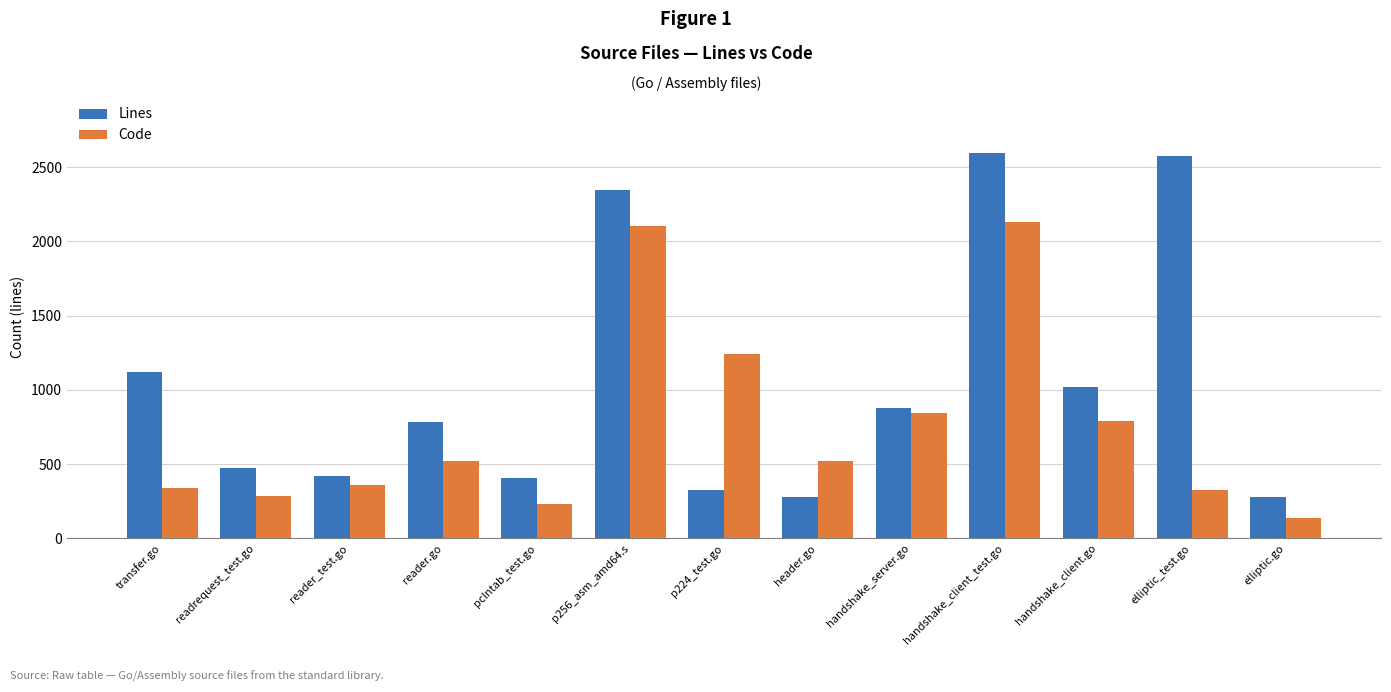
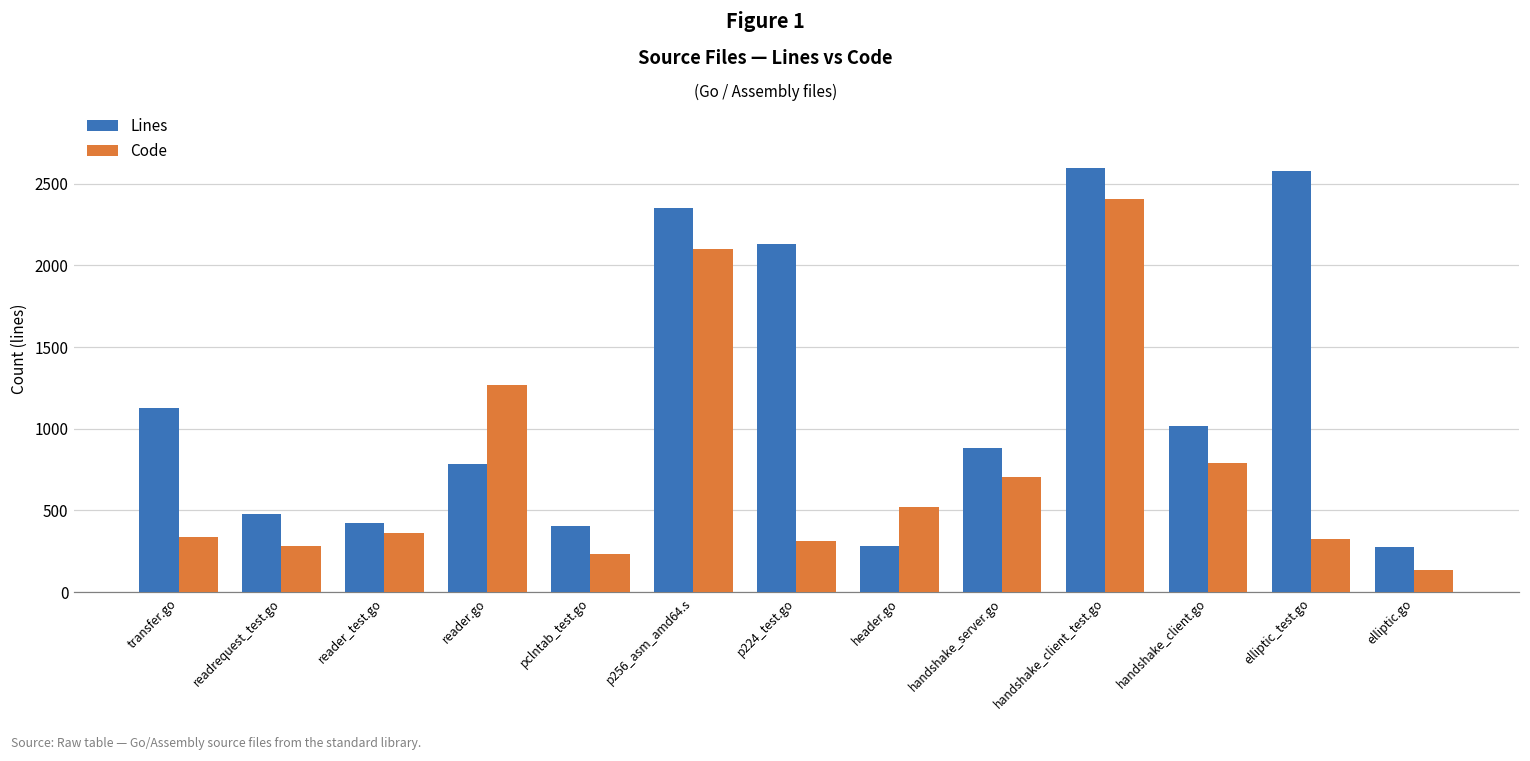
Code, reader.go: 520 -> 1270
Lines, p224_test.go: 330 -> 2130
Code, p224_test.go: 1240 -> 310
Code, handshake_server.go: 840 -> 710
Code, handshake_client_test.go: 2130 -> 2400
